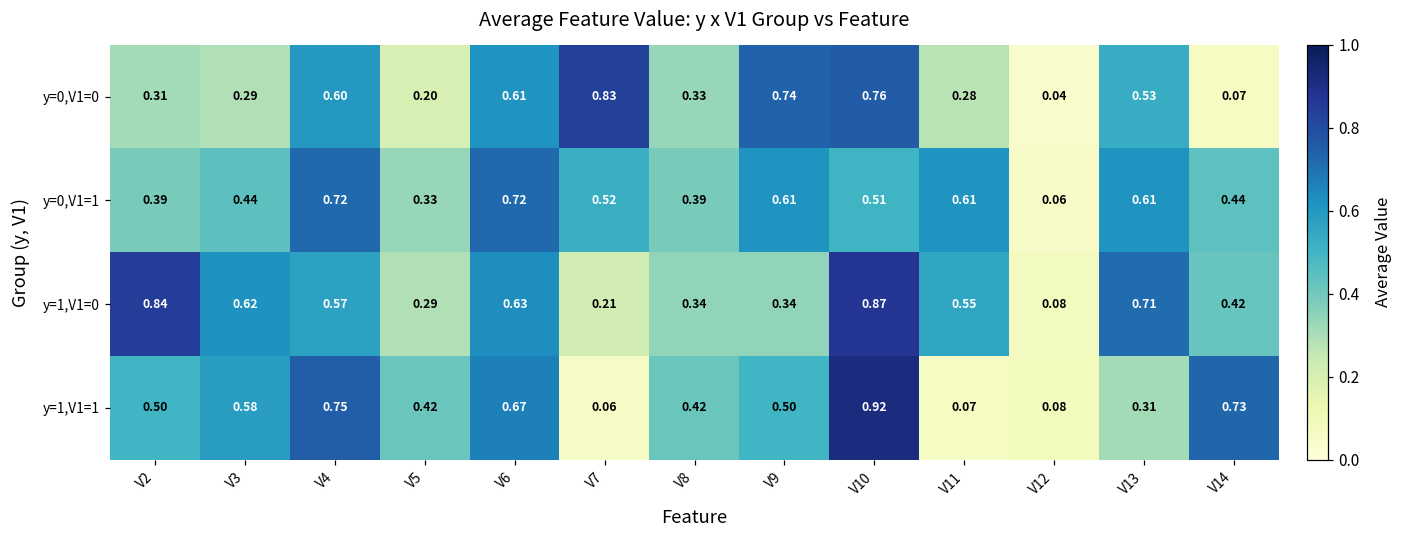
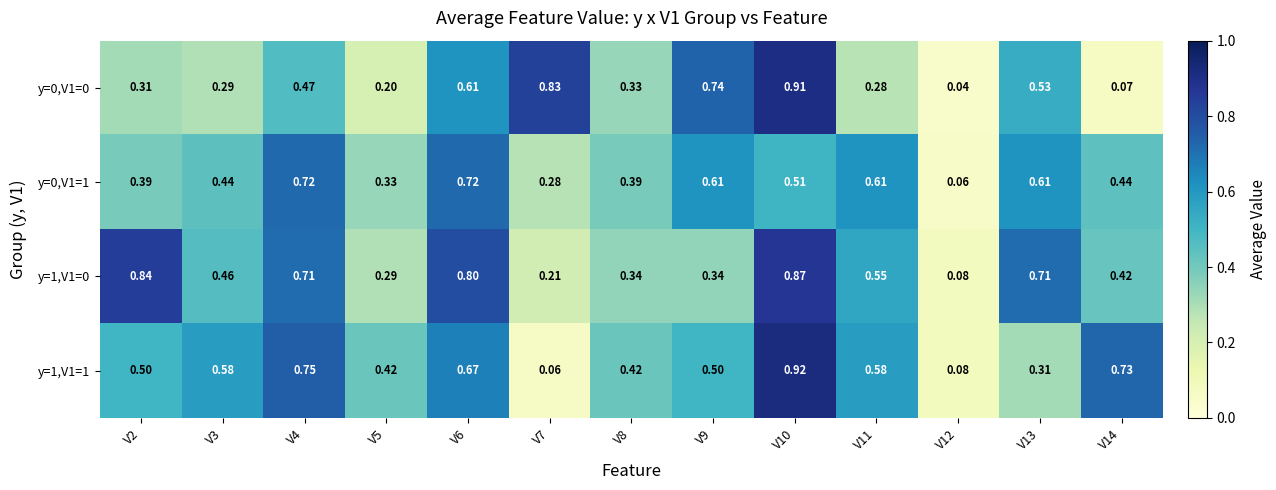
y=0,V1=0, V4: 0.60 -> 0.47
y=0,V1=0, V10: 0.76 -> 0.91
y=0,V1=1, V7: 0.52 -> 0.28
y=1,V1=0, V3: 0.62 -> 0.46
y=1,V1=0, V4: 0.57 -> 0.71
y=1,V1=0, V6: 0.63 -> 0.80
y=1,V1=1, V11: 0.07 -> 0.58
